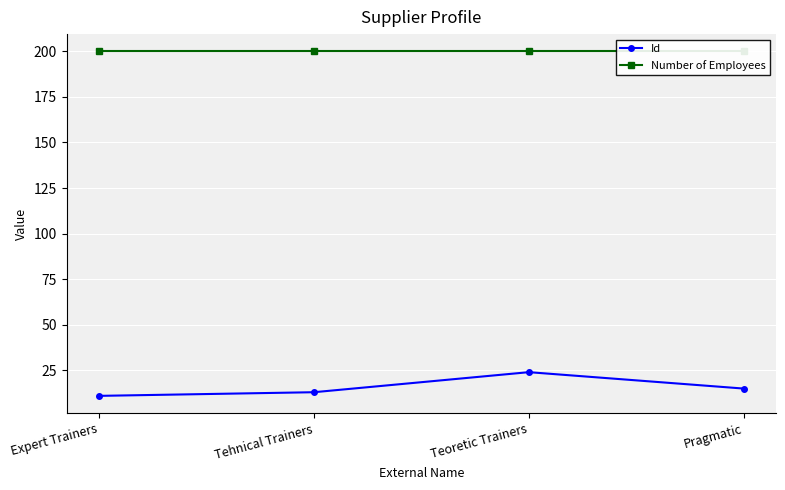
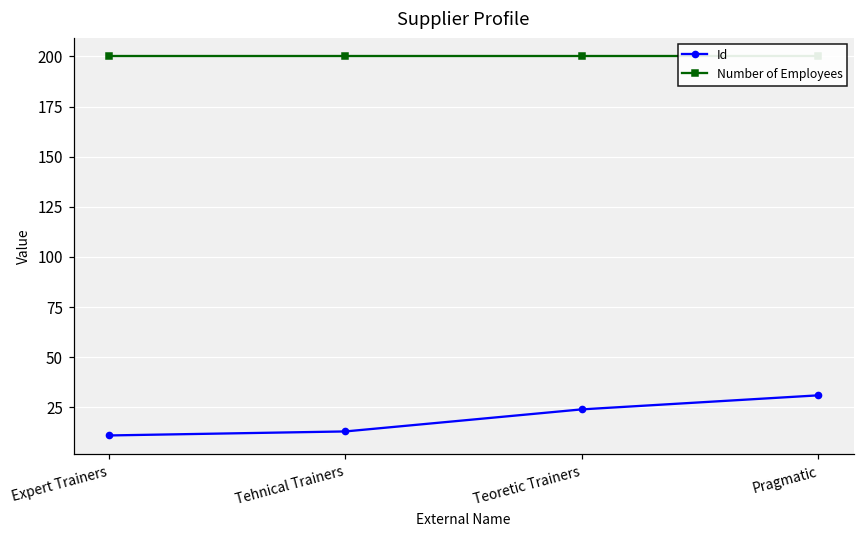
Id, Pragmatic: 15 -> 31
